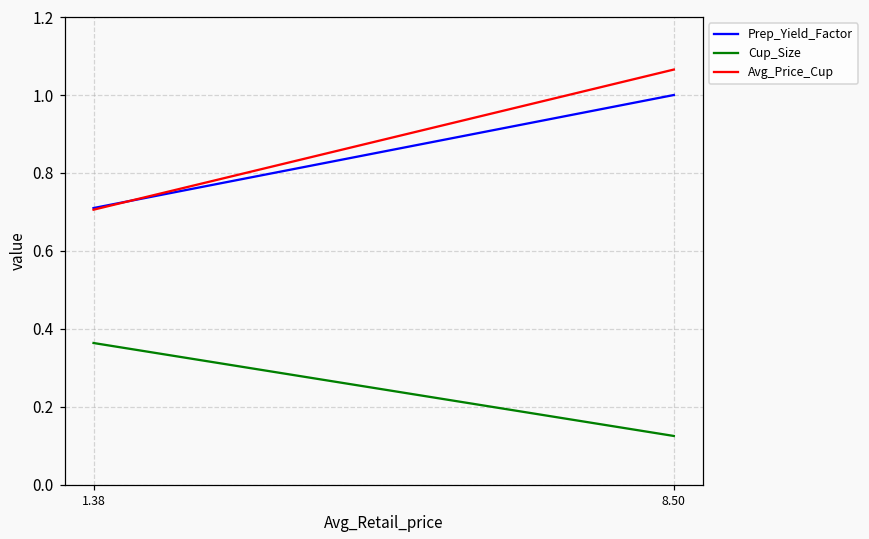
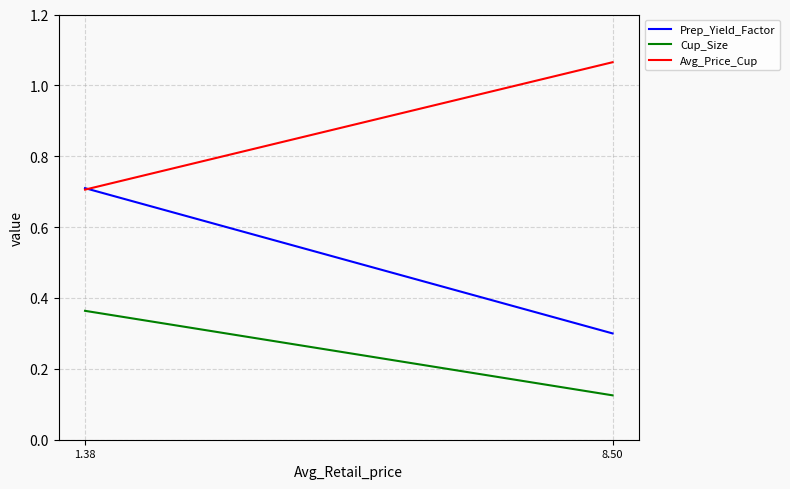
Prep_Yield_Factor, 8.50: 1.0 -> 0.3
